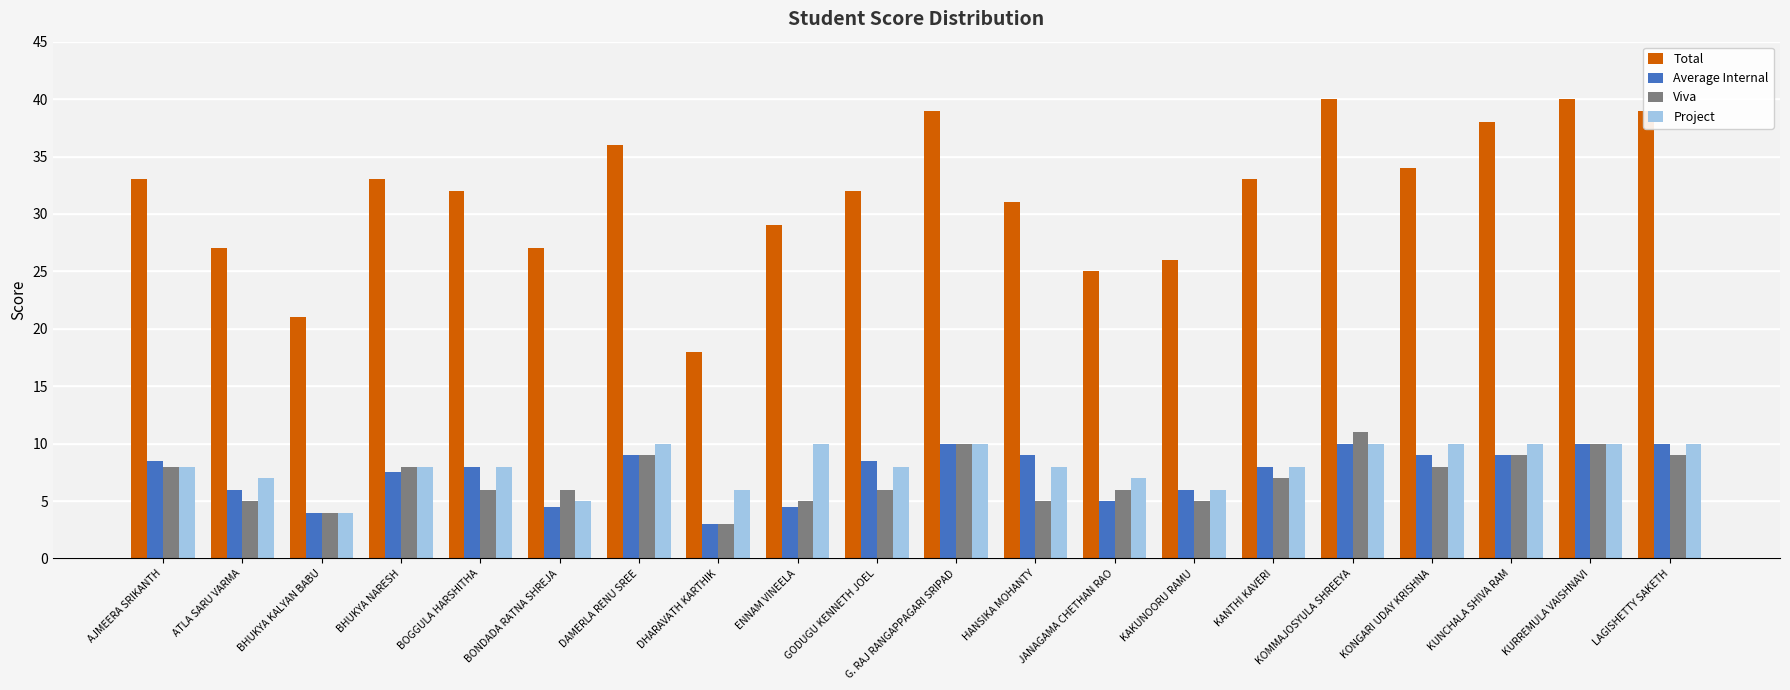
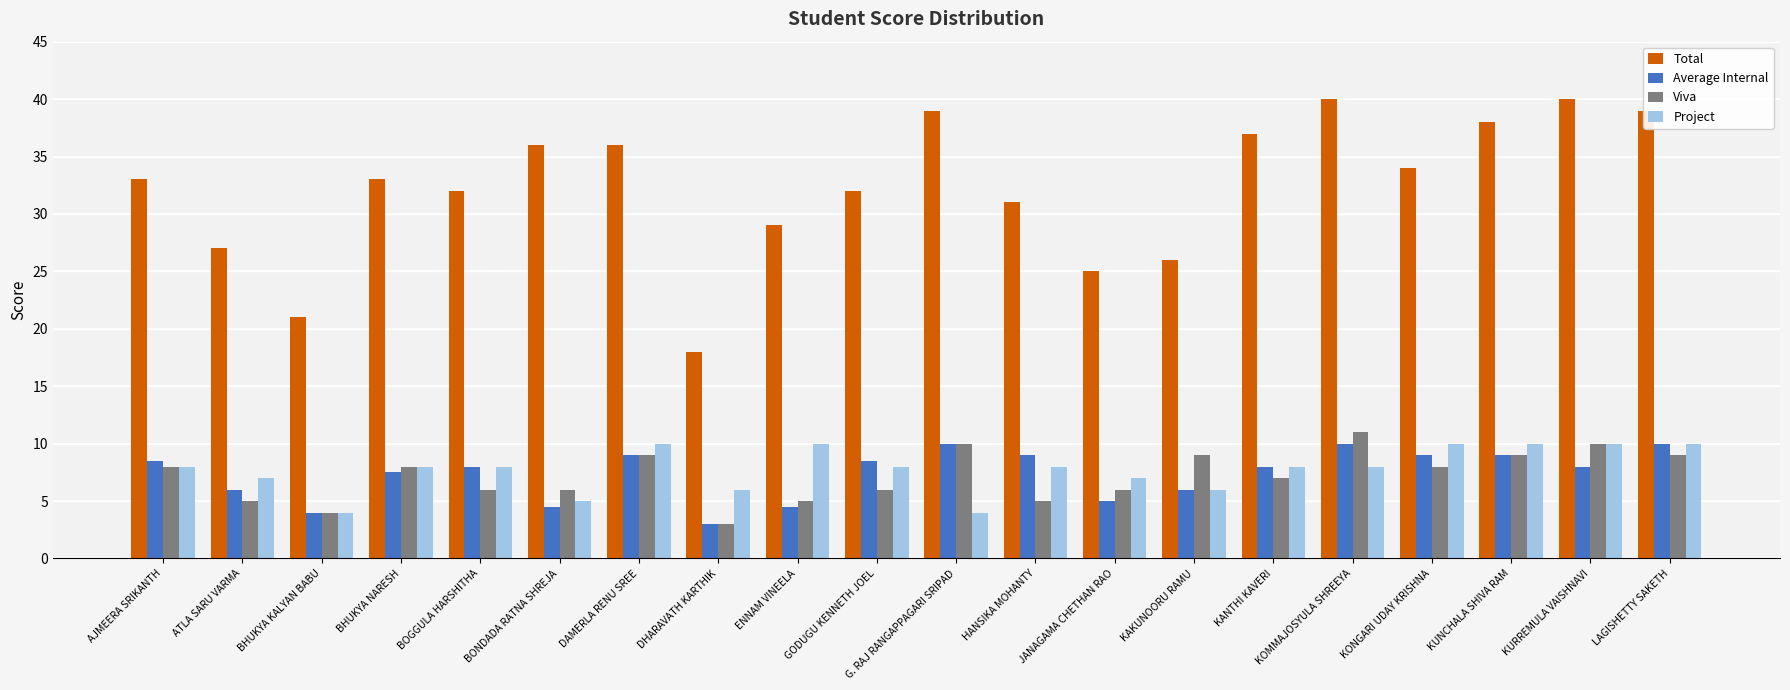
Total, BONDADA RATNA SHREJA: 27 -> 36
Project, G. RAJ RANGAPPAGARI SRIPAD: 10 -> 4
Viva, KAKUNOORU RAMU: 5 -> 9
Total, KANTHI KAVERI: 33 -> 37
Project, KOMMAJOSYULA SHREEYA: 10 -> 8
Average Internal, KURREMULA VAISHNAVI: 10 -> 8
